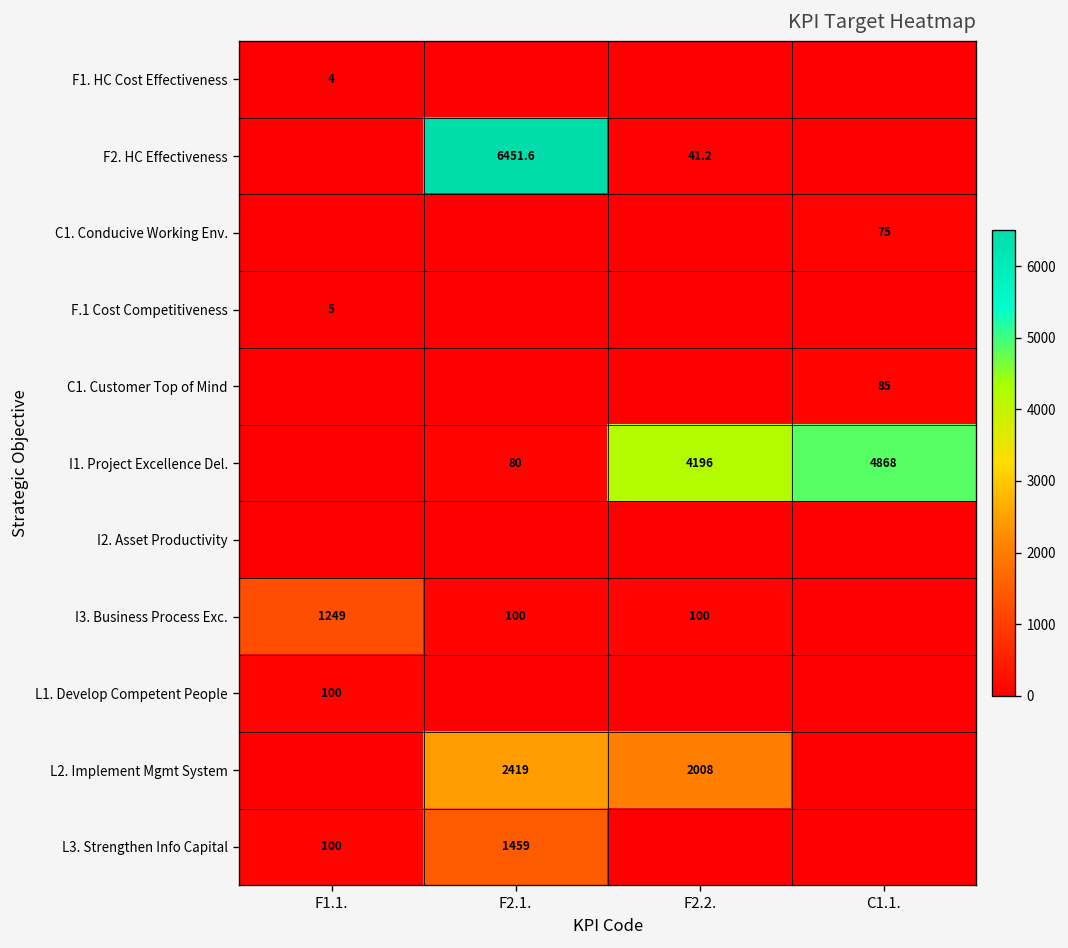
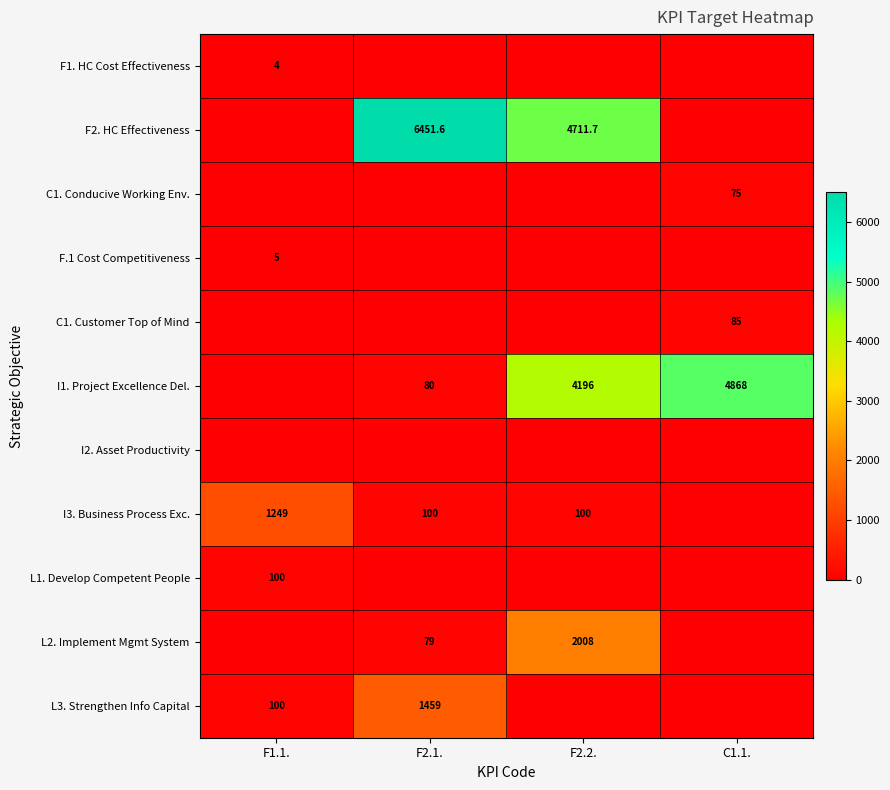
F2. HC Effectiveness, F2.2.: 41.2 -> 4711.7
L2. Implement Mgmt System, F2.1.: 2419 -> 79
